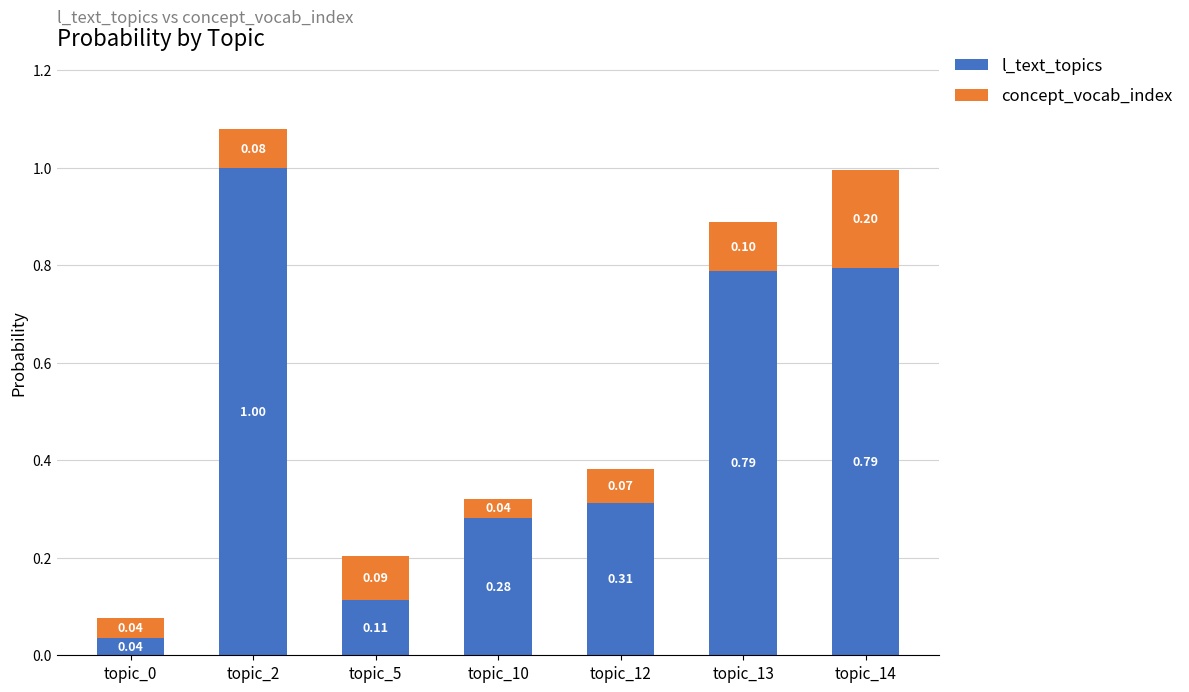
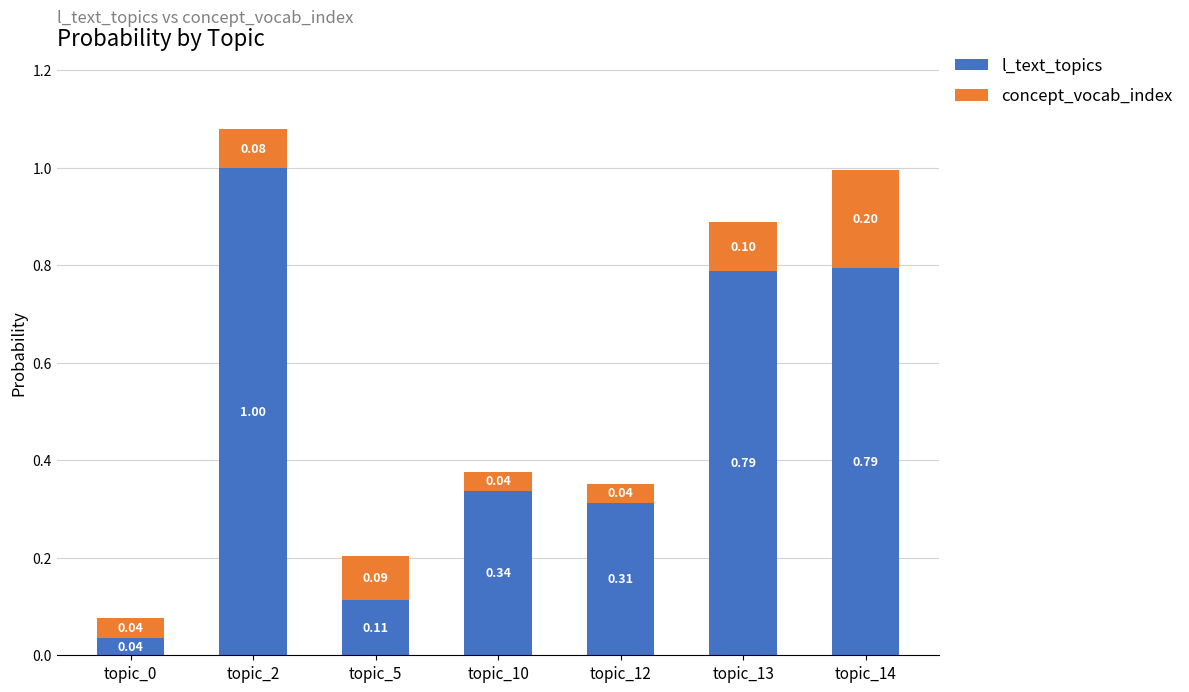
l_text_topics, topic_10: 0.28 -> 0.34
concept_vocab_index, topic_12: 0.07 -> 0.04
